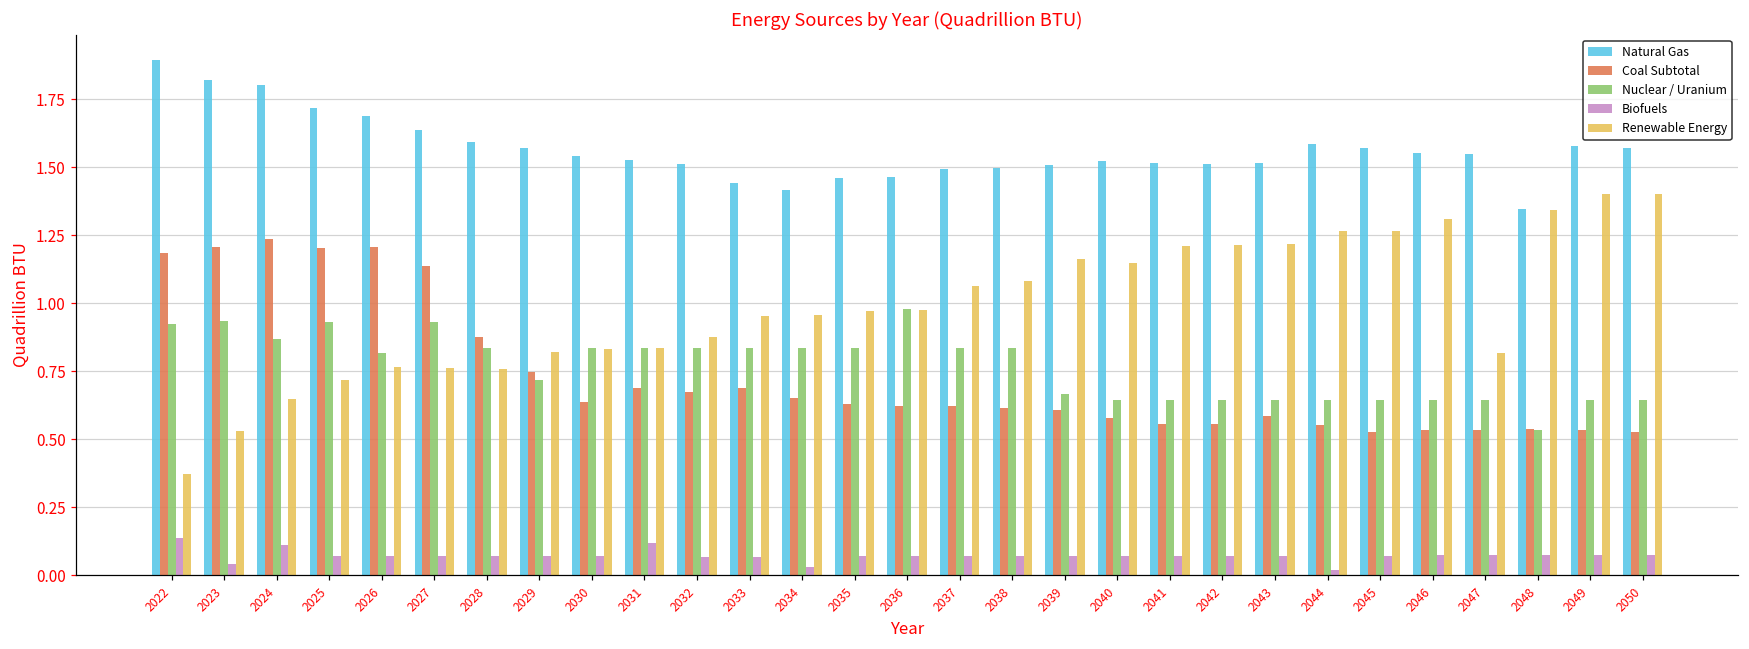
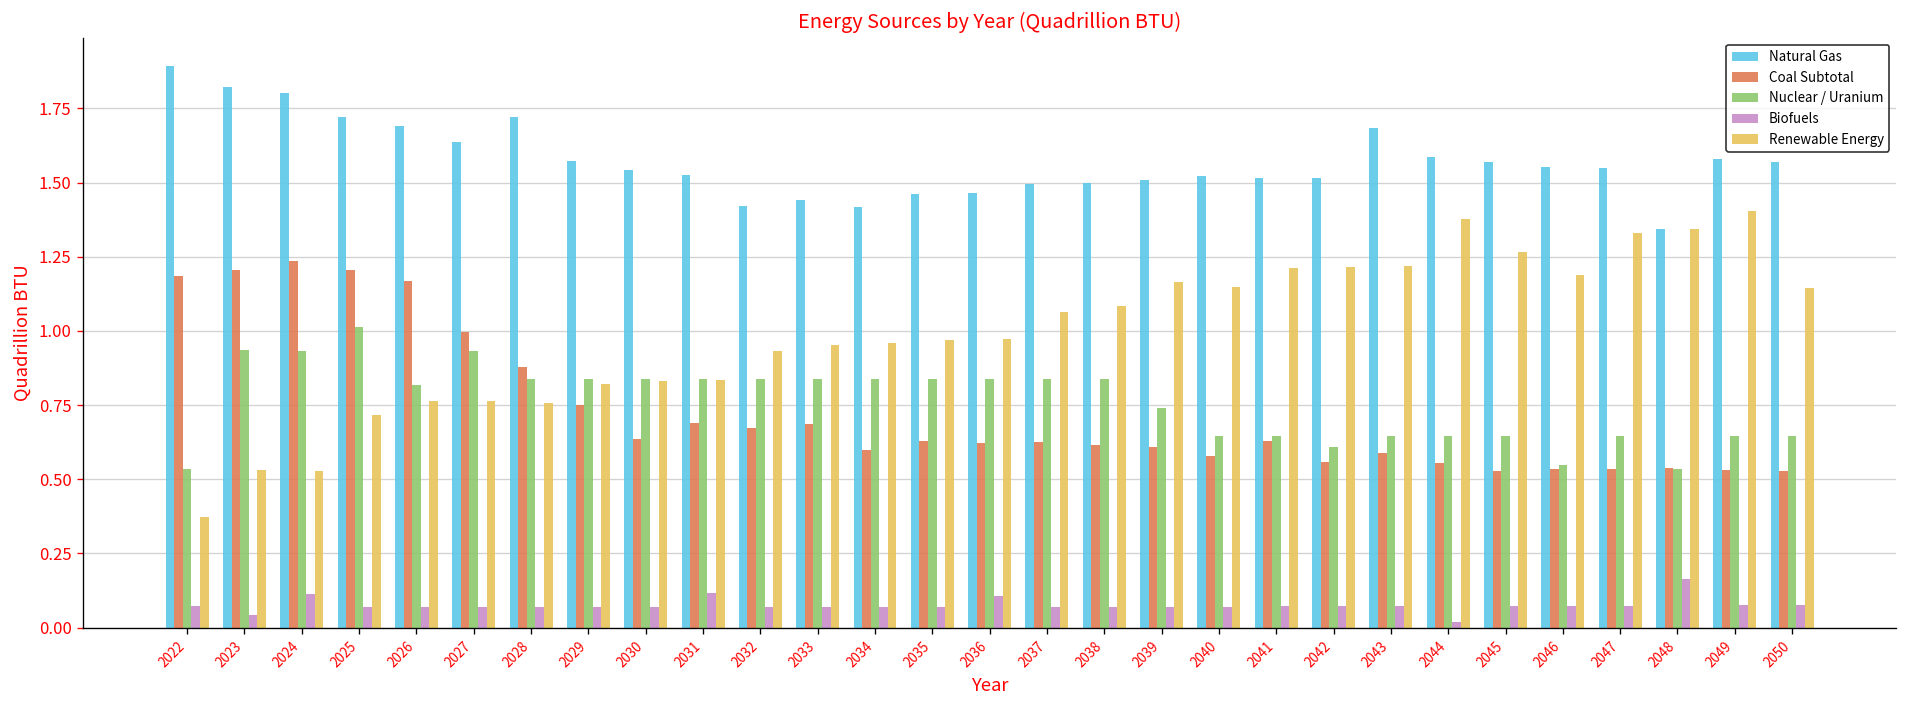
Nuclear / Uranium, 2022: 0.92 -> 0.53
Biofuels, 2022: 0.14 -> 0.07
Nuclear / Uranium, 2024: 0.87 -> 0.93
Renewable Energy, 2024: 0.65 -> 0.53
Nuclear / Uranium, 2025: 0.93 -> 1.01
Coal Subtotal, 2026: 1.21 -> 1.17
Coal Subtotal, 2027: 1.14 -> 1.00
Natural Gas, 2028: 1.59 -> 1.72
Nuclear / Uranium, 2029: 0.72 -> 0.84
Natural Gas, 2032: 1.51 -> 1.42
Renewable Energy, 2032: 0.88 -> 0.93
Coal Subtotal, 2034: 0.65 -> 0.60
Biofuels, 2034: 0.03 -> 0.07
Nuclear / Uranium, 2036: 0.98 -> 0.84
Biofuels, 2036: 0.07 -> 0.11
Nuclear / Uranium, 2039: 0.67 -> 0.74
Coal Subtotal, 2041: 0.56 -> 0.63
Nuclear / Uranium, 2042: 0.65 -> 0.61
Natural Gas, 2043: 1.52 -> 1.68
Renewable Energy, 2044: 1.26 -> 1.38
Nuclear / Uranium, 2046: 0.65 -> 0.55
Renewable Energy, 2046: 1.31 -> 1.19
Renewable Energy, 2047: 0.82 -> 1.33
Biofuels, 2048: 0.08 -> 0.16
Renewable Energy, 2050: 1.40 -> 1.14
